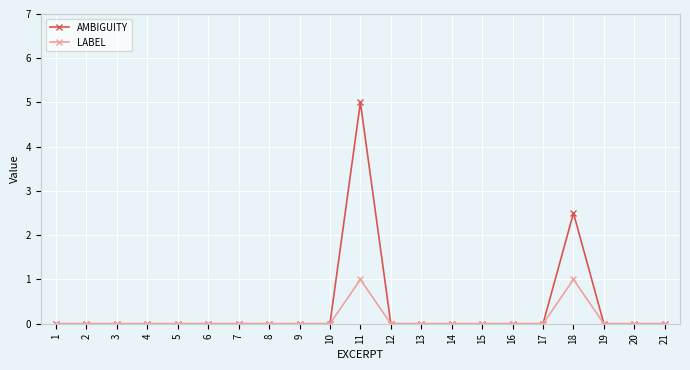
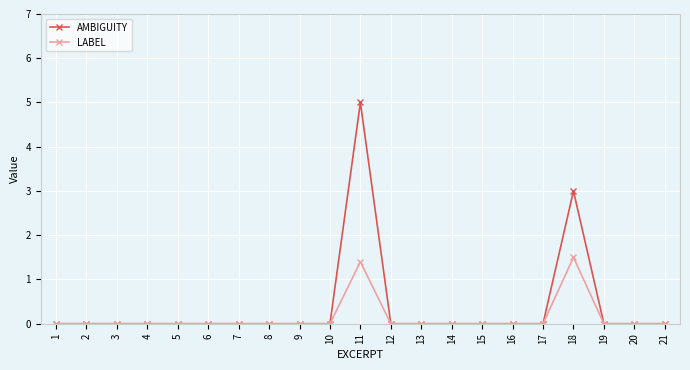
LABEL, 11: 1.0 -> 1.4
AMBIGUITY, 18: 2.5 -> 3.0
LABEL, 18: 1.0 -> 1.5
